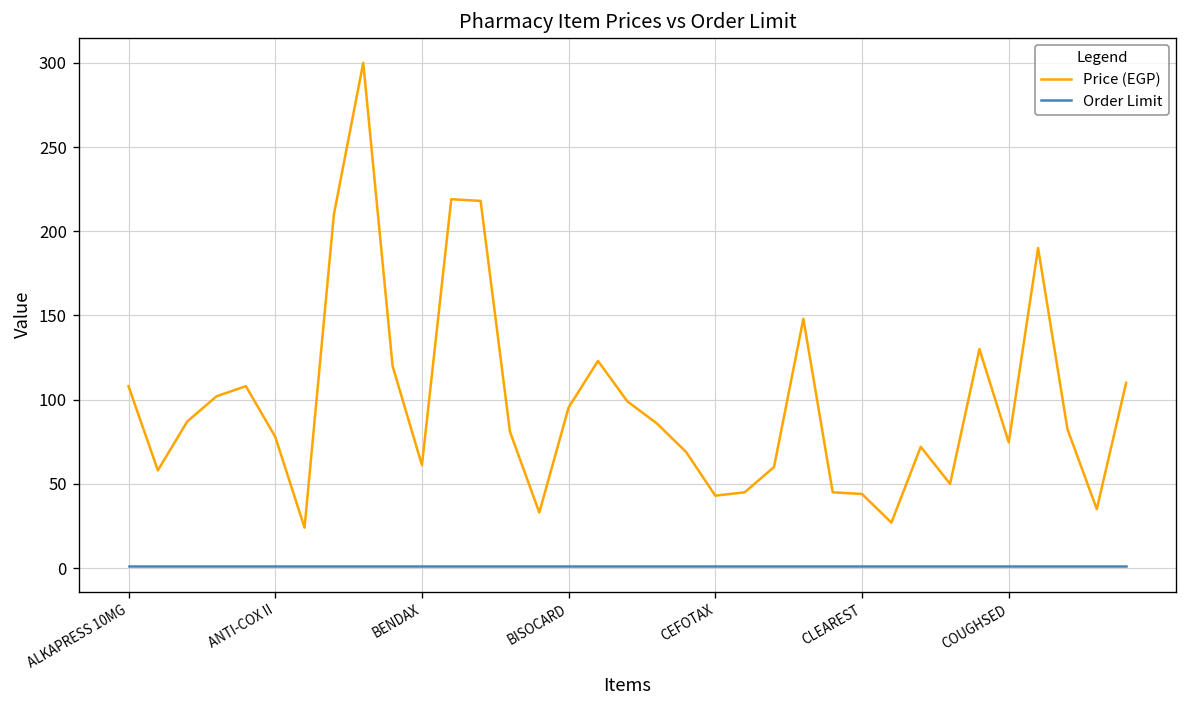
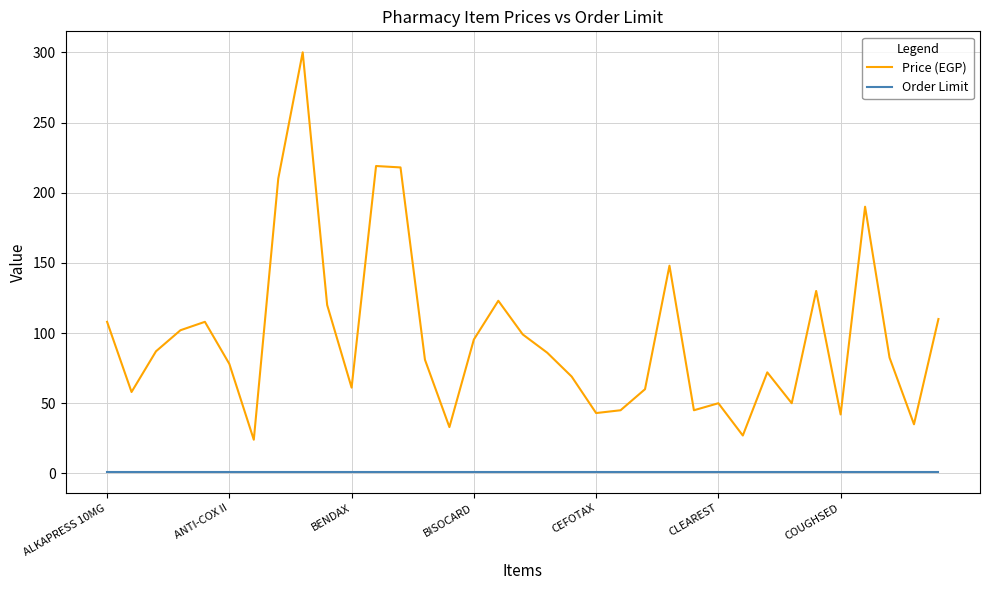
Price (EGP), CLEAREST: 44 -> 50
Price (EGP), COUGHSED: 75 -> 42
